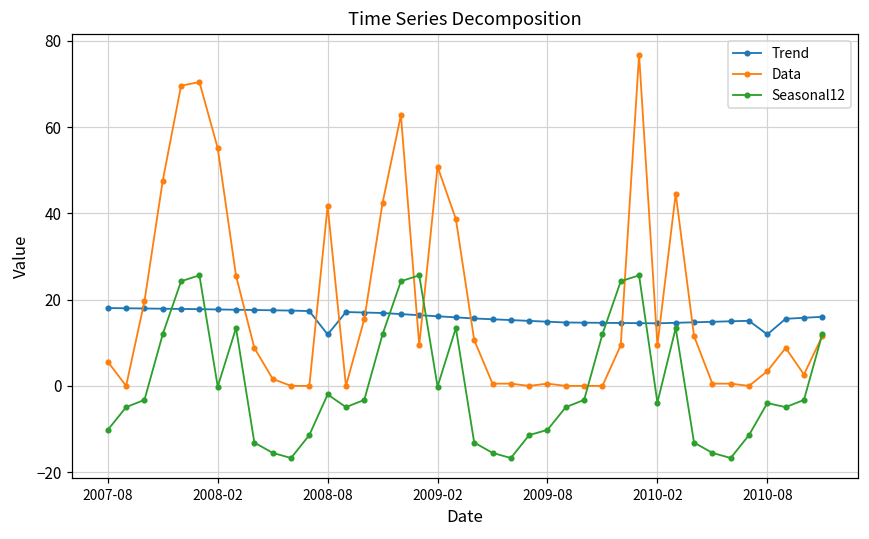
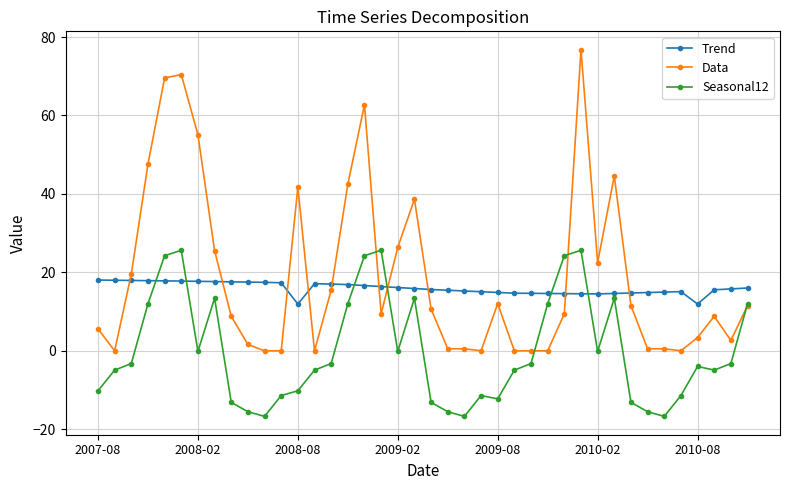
Seasonal12, 2008-08: -2 -> -10
Data, 2009-02: 51 -> 26
Data, 2009-08: 1 -> 12
Seasonal12, 2009-08: -10 -> -12
Data, 2010-02: 9 -> 22
Seasonal12, 2010-02: -4 -> 0
